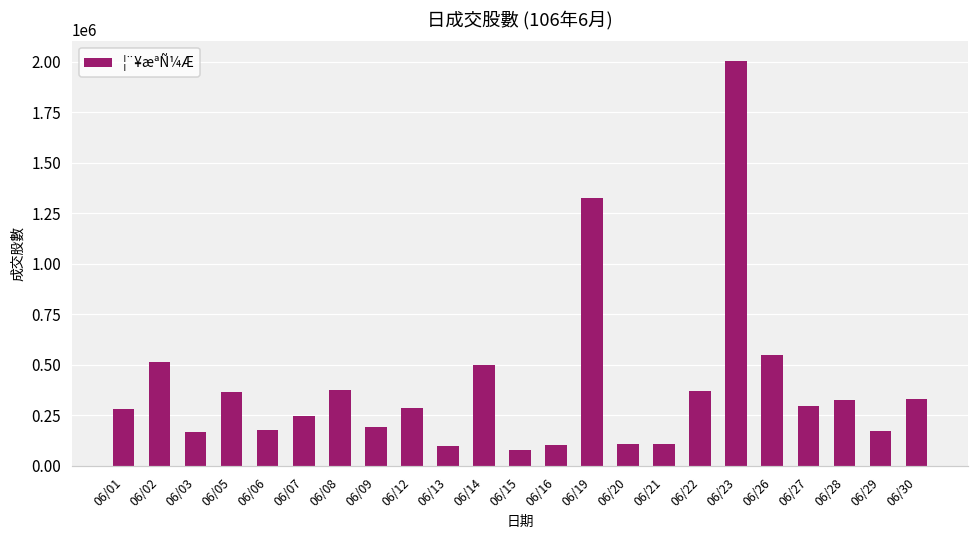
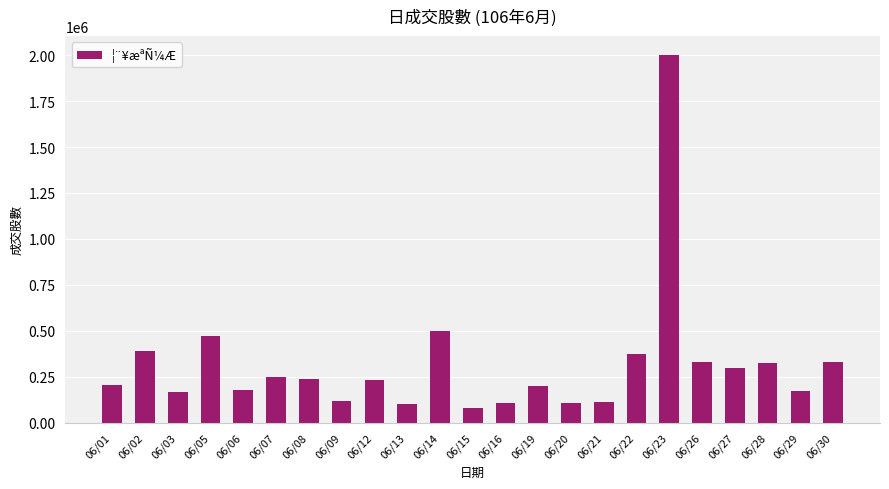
06/01: 280000 -> 200000
06/02: 520000 -> 390000
06/05: 360000 -> 470000
06/08: 370000 -> 240000
06/09: 190000 -> 120000
06/12: 290000 -> 230000
06/19: 1320000 -> 200000
06/26: 550000 -> 330000
